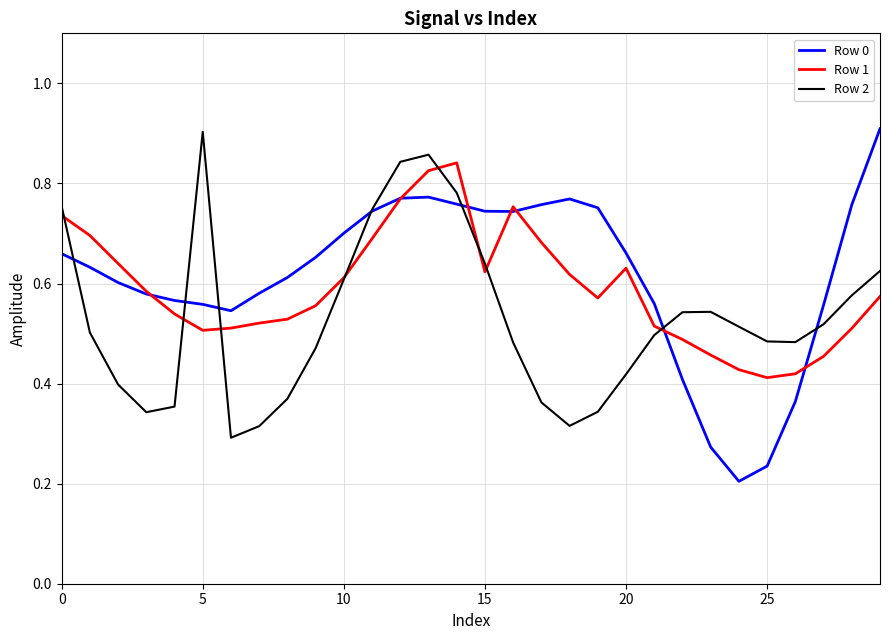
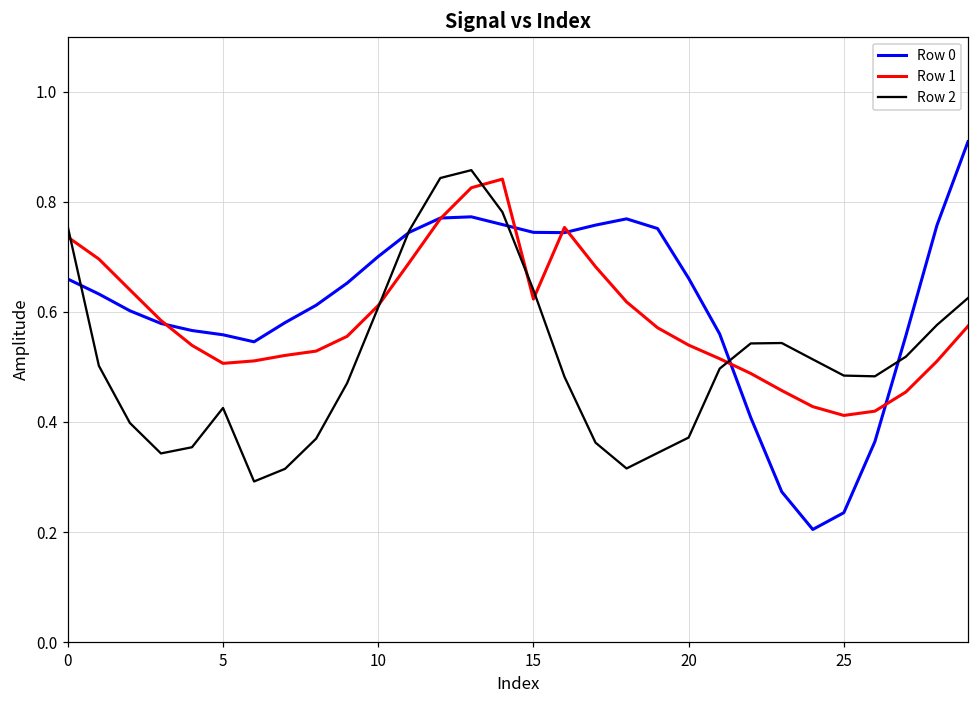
Row 2, 5: 0.90 -> 0.43
Row 1, 20: 0.63 -> 0.54
Row 2, 20: 0.42 -> 0.37
